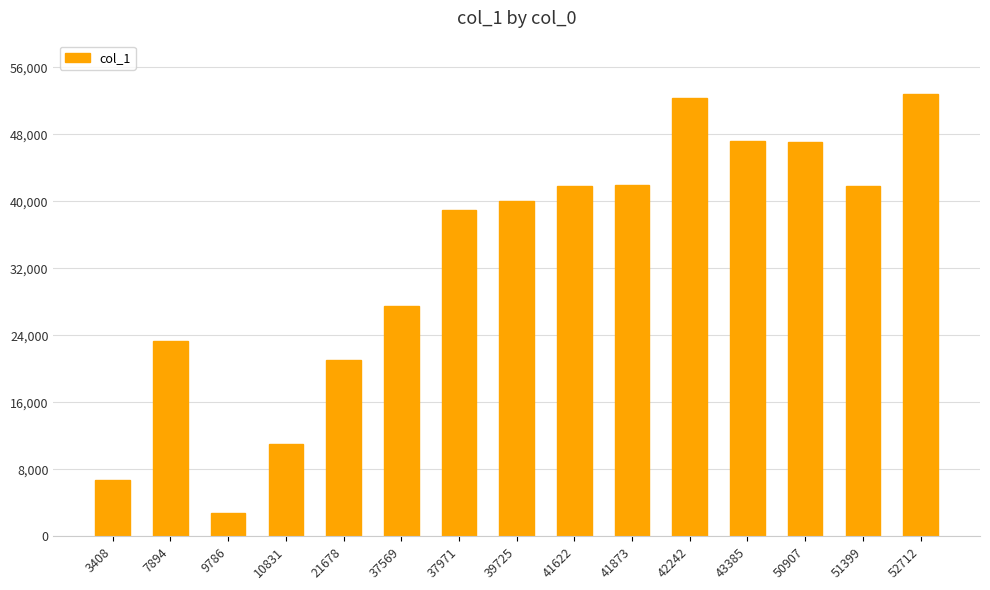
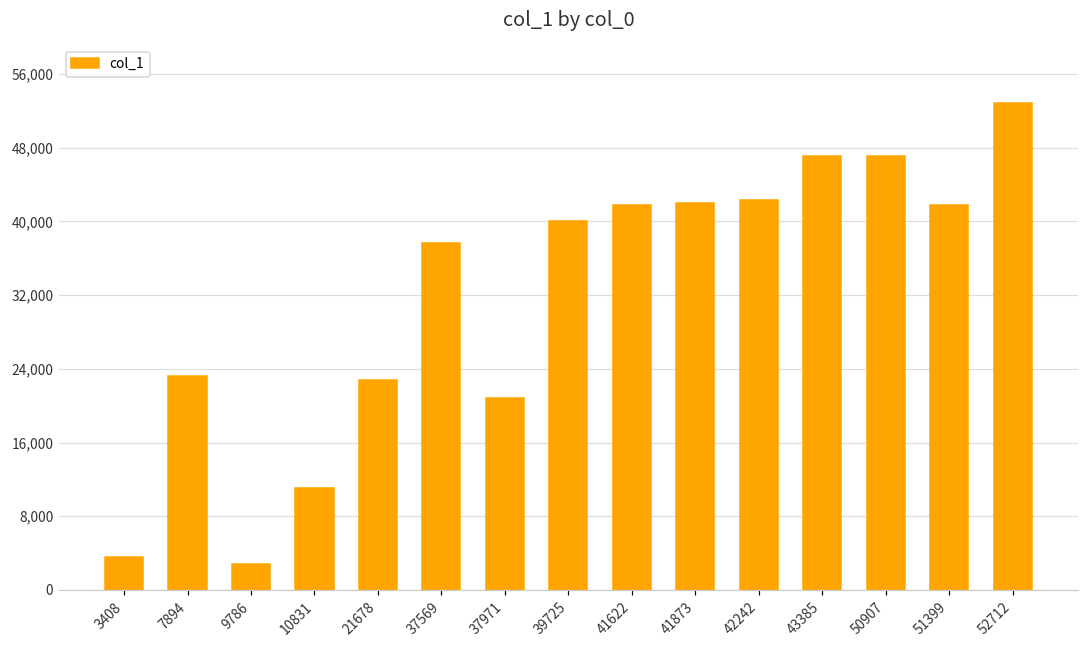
3408: 7,000 -> 4,000
21678: 21,000 -> 23,000
37569: 28,000 -> 38,000
37971: 39,000 -> 21,000
42242: 52,000 -> 42,000
